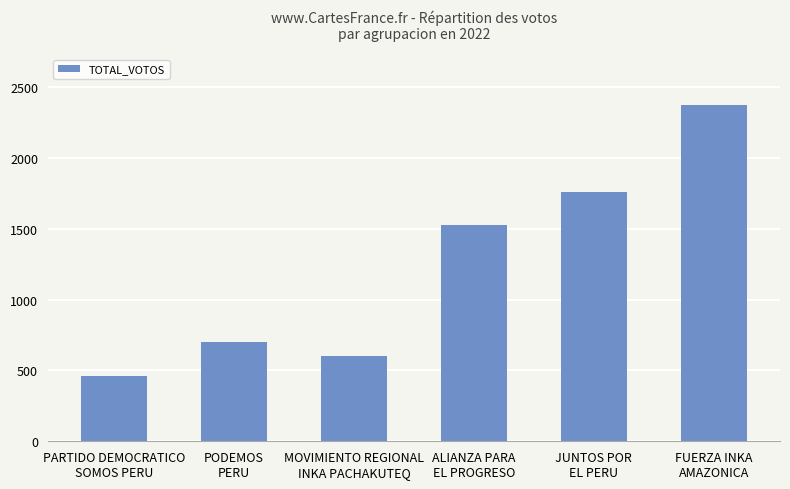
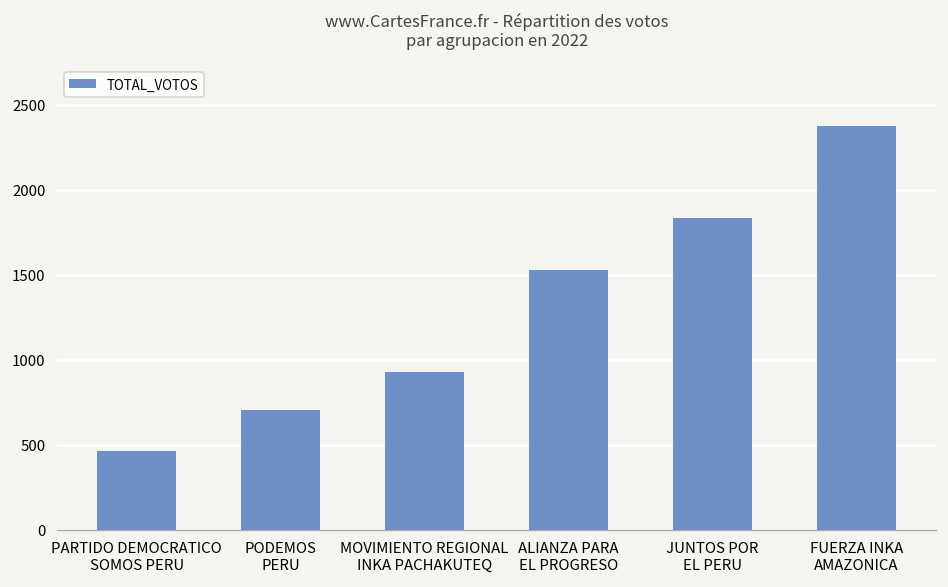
MOVIMIENTO REGIONAL INKA PACHAKUTEQ: 600 -> 930
JUNTOS POR EL PERU: 1760 -> 1830
